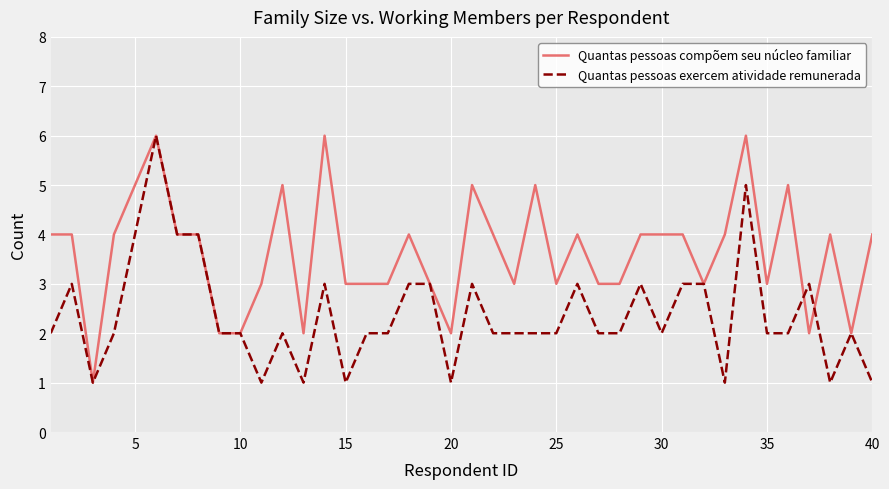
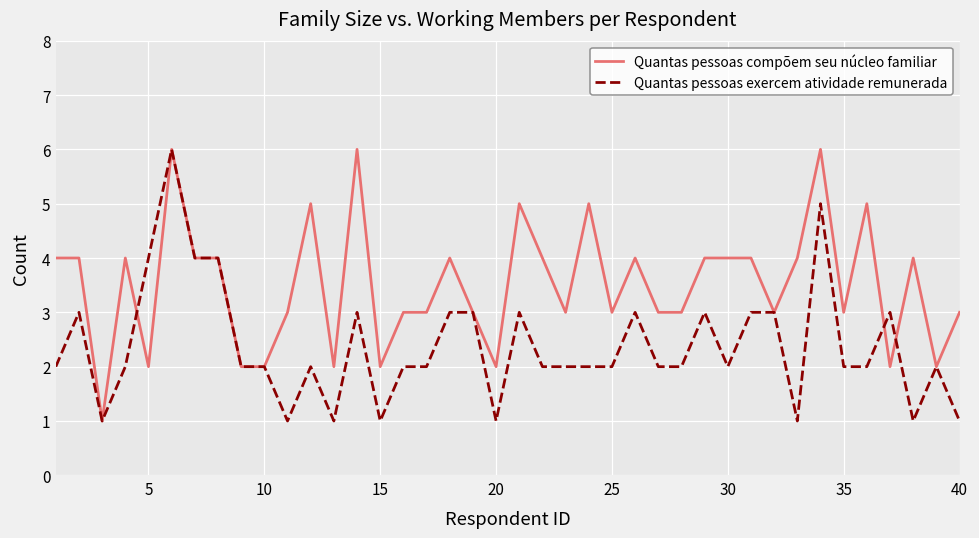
Quantas pessoas compõem seu núcleo familiar, 5: 5 -> 2
Quantas pessoas compõem seu núcleo familiar, 15: 3 -> 2
Quantas pessoas compõem seu núcleo familiar, 40: 4 -> 3
